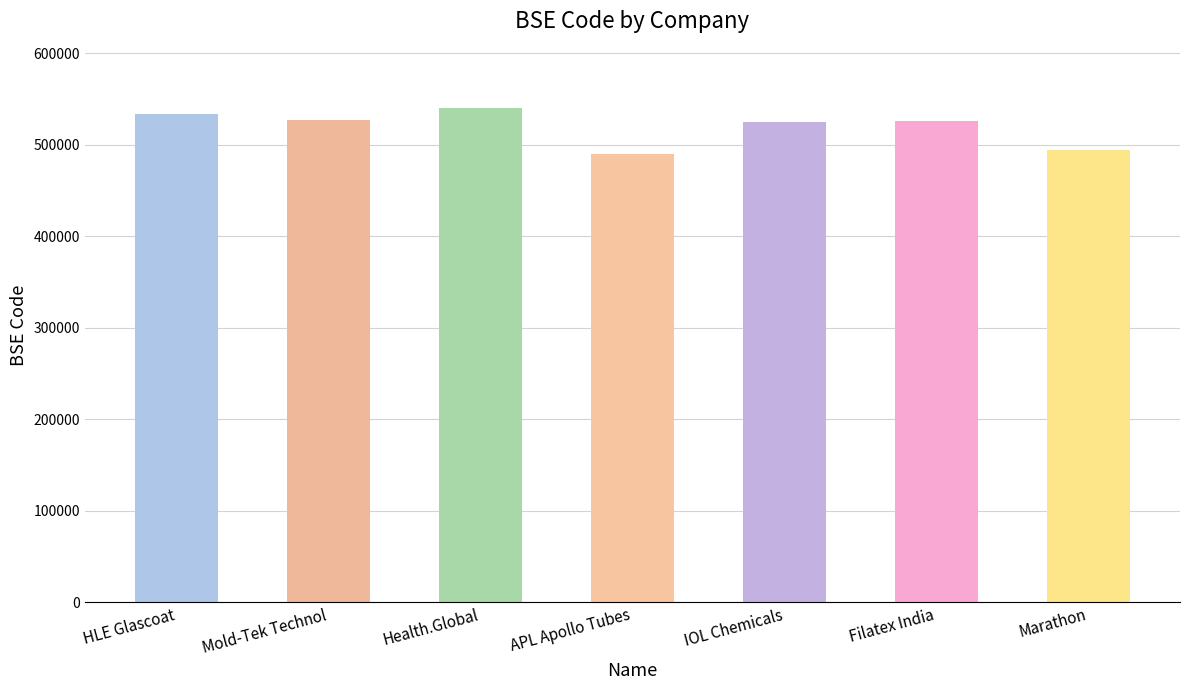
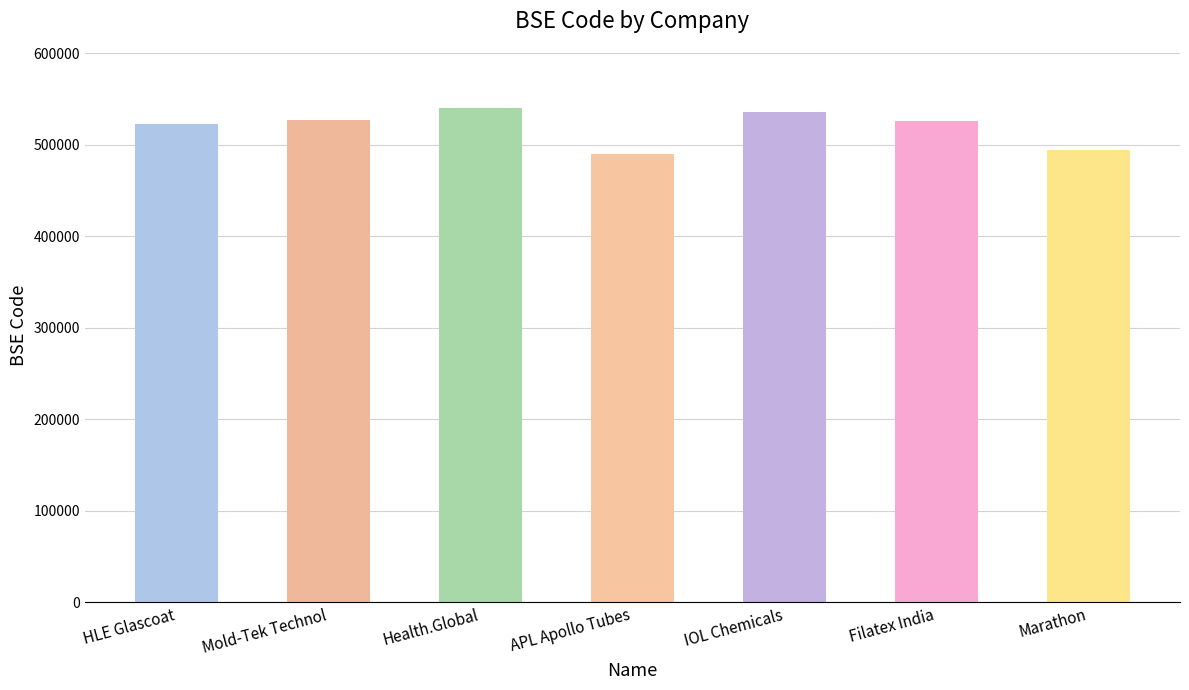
HLE Glascoat: 530000 -> 520000
IOL Chemicals: 520000 -> 540000
